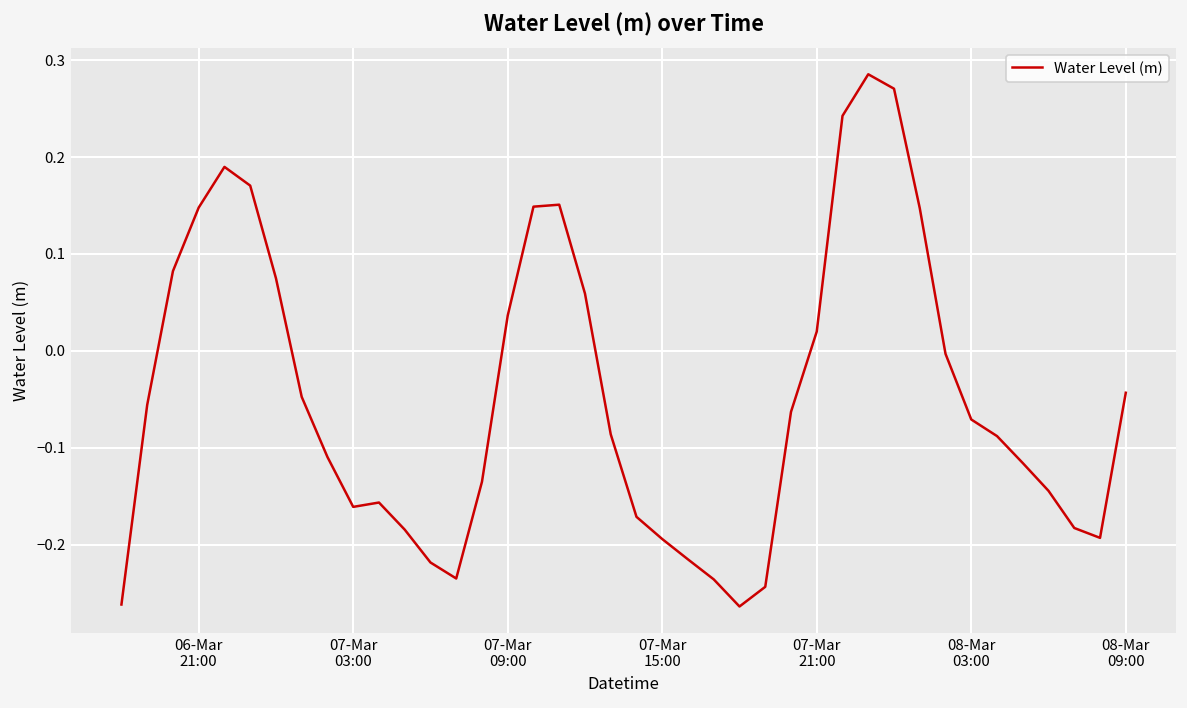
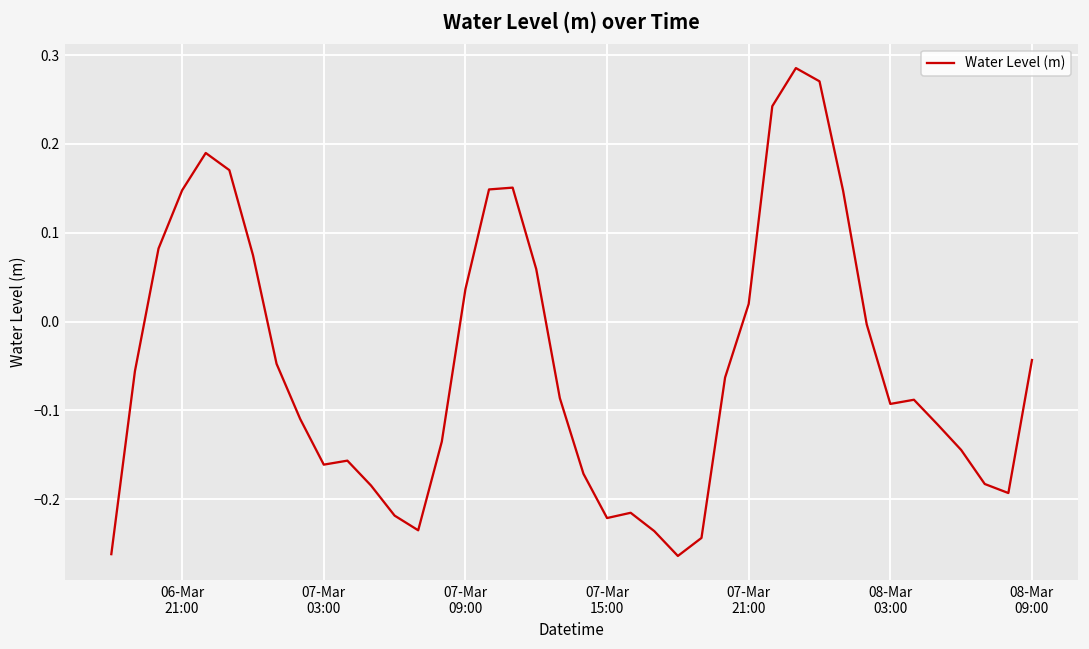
07-Mar 15:00: -0.19 -> -0.22
08-Mar 03:00: -0.07 -> -0.09
